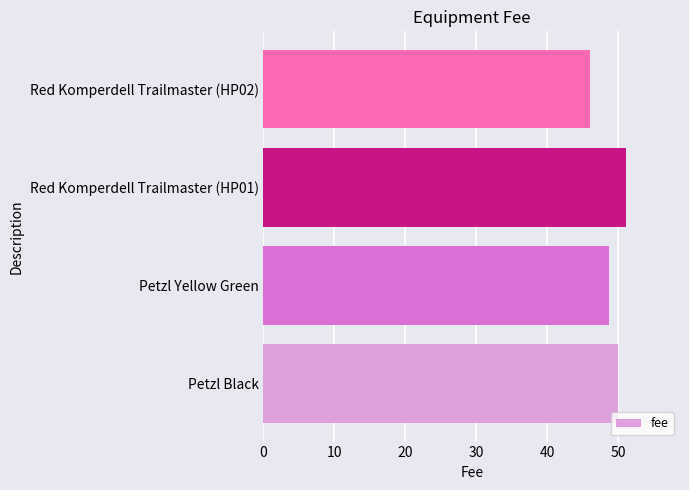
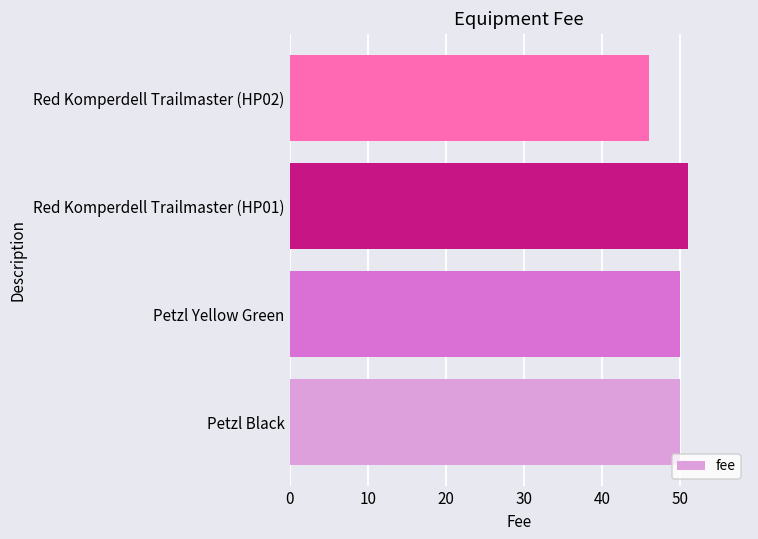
Petzl Yellow Green: 49 -> 50
